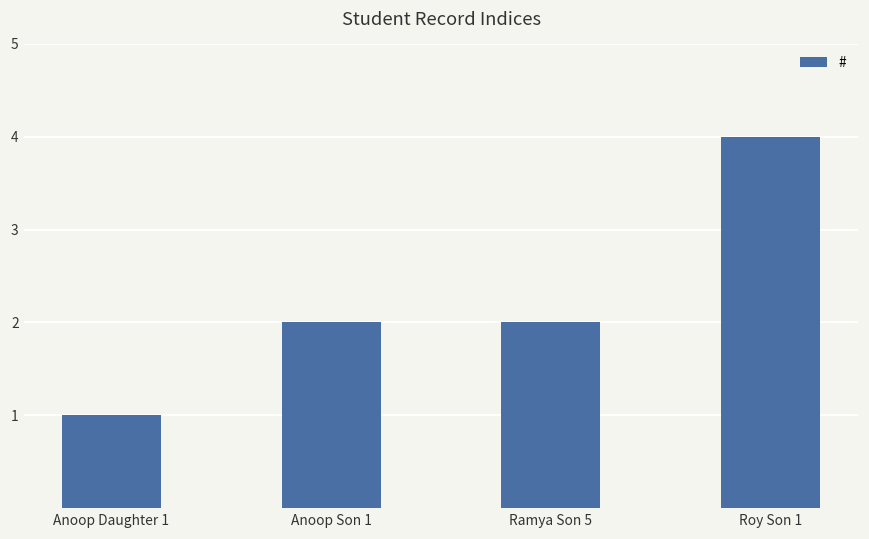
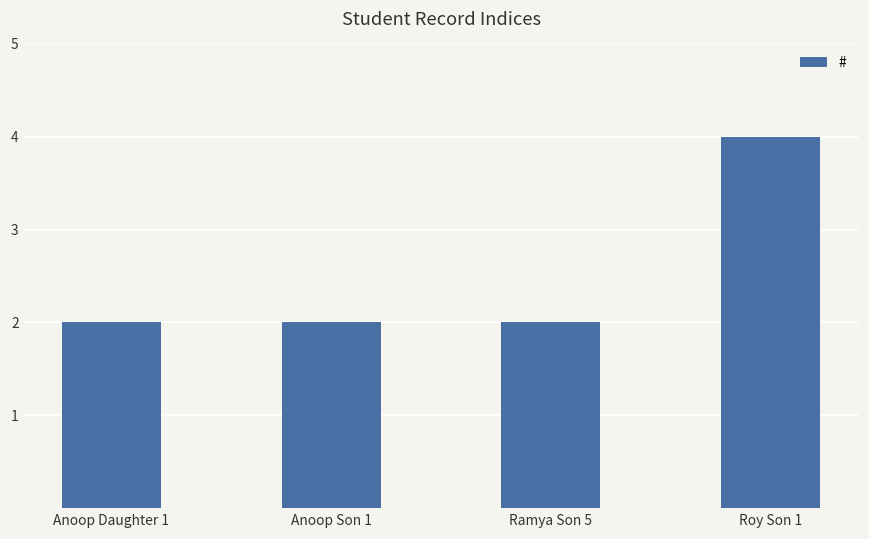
Anoop Daughter 1: 1 -> 2
